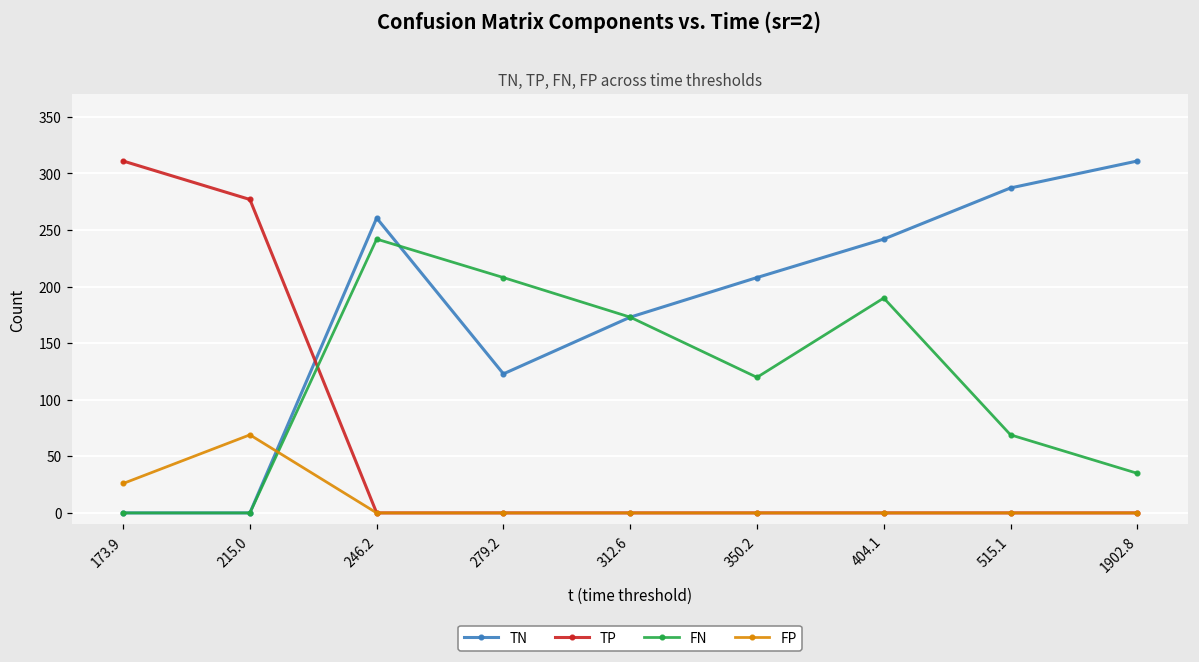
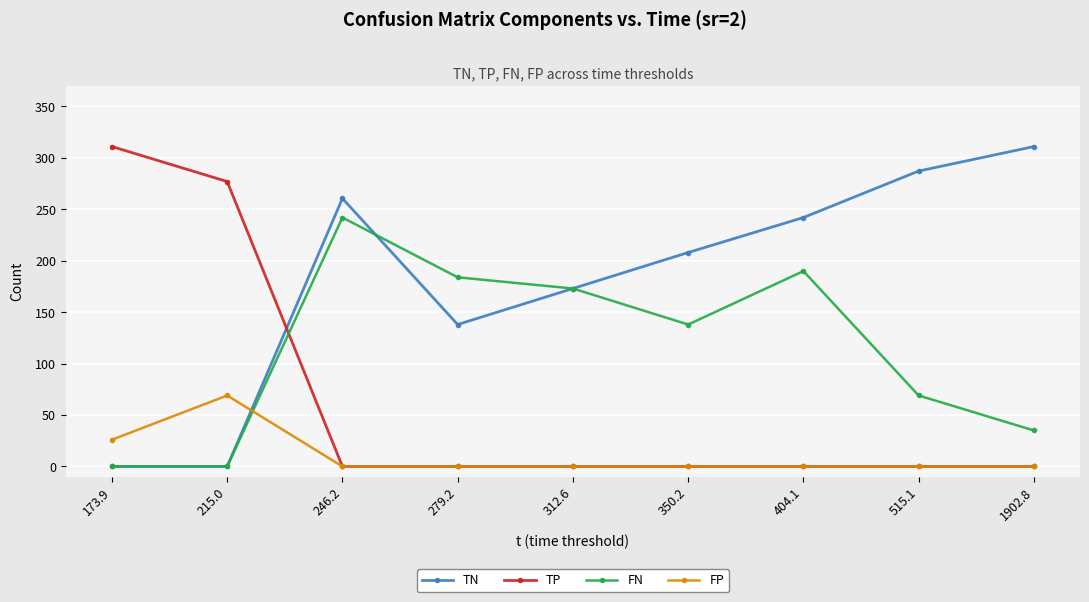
TN, 279.2: 123 -> 138
FN, 279.2: 208 -> 184
FN, 350.2: 120 -> 138
